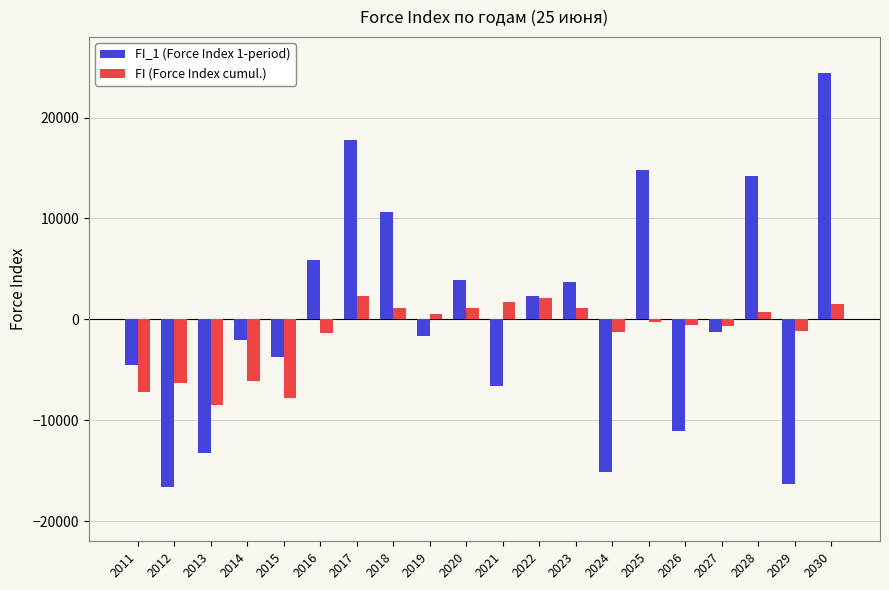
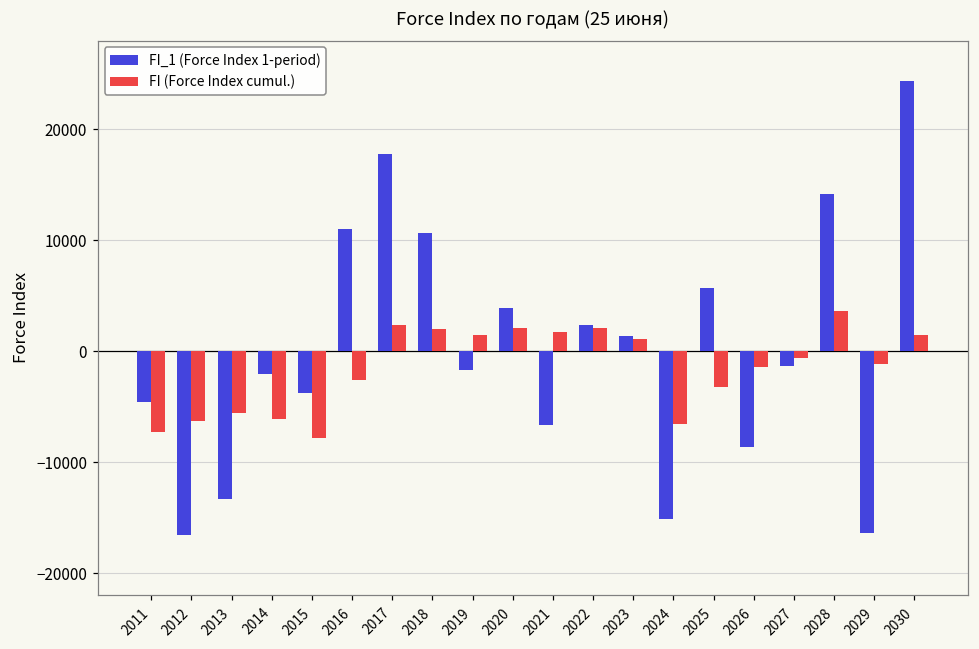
FI (Force Index cumul.), 2013: -8500 -> -5500
FI_1 (Force Index 1-period), 2016: 5900 -> 11000
FI (Force Index cumul.), 2016: -1400 -> -2600
FI (Force Index cumul.), 2018: 1200 -> 2000
FI (Force Index cumul.), 2019: 600 -> 1500
FI (Force Index cumul.), 2020: 1100 -> 2100
FI_1 (Force Index 1-period), 2023: 3700 -> 1300
FI (Force Index cumul.), 2024: -1200 -> -6600
FI_1 (Force Index 1-period), 2025: 14800 -> 5700
FI (Force Index cumul.), 2025: -200 -> -3300
FI_1 (Force Index 1-period), 2026: -11000 -> -8700
FI (Force Index cumul.), 2026: -500 -> -1400
FI (Force Index cumul.), 2028: 700 -> 3600
